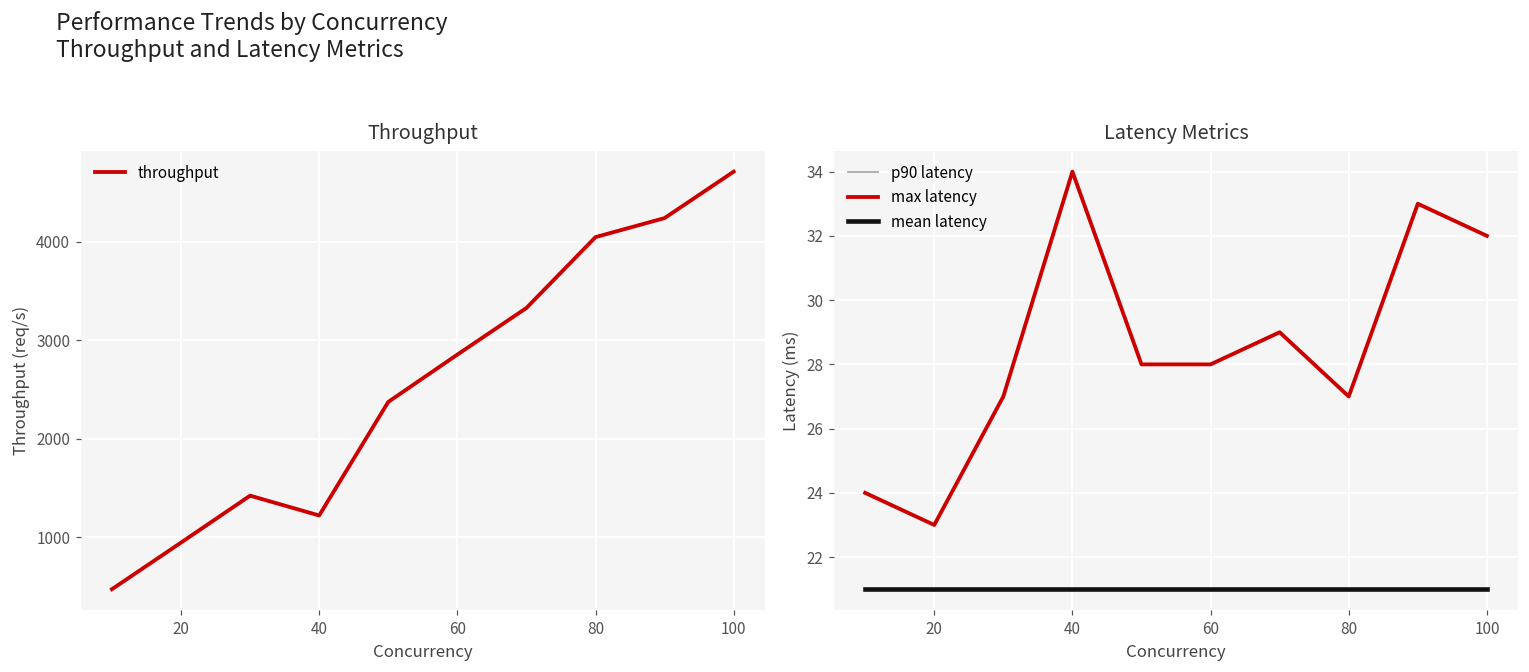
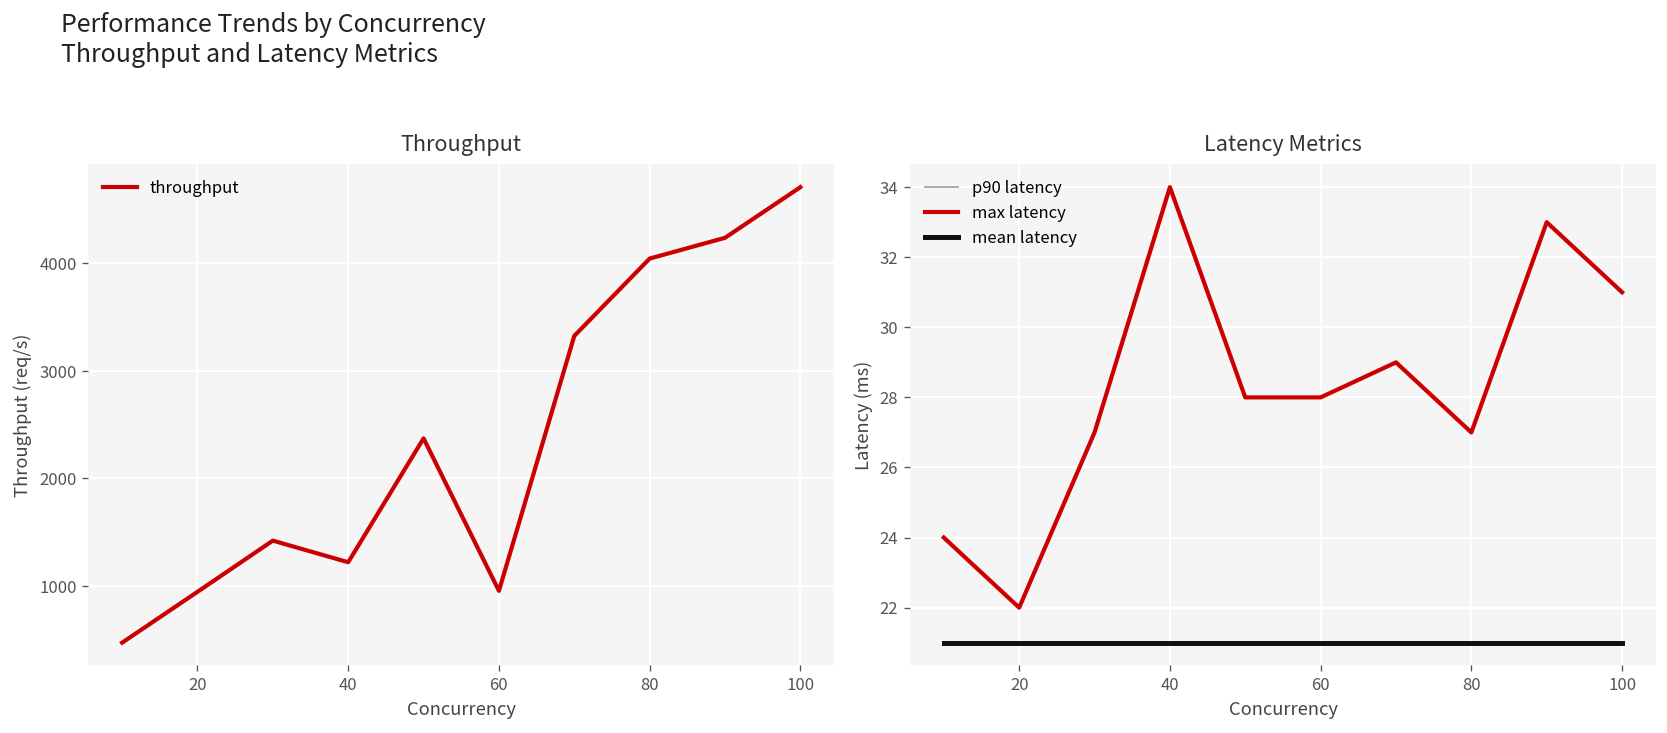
Throughput, 60: 2900 -> 1000
Latency Metrics, max latency, 20: 23 -> 22
Latency Metrics, max latency, 100: 32 -> 31
